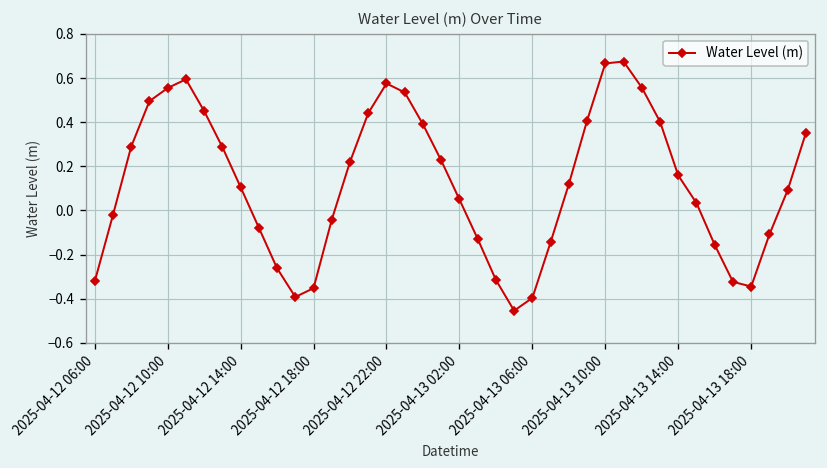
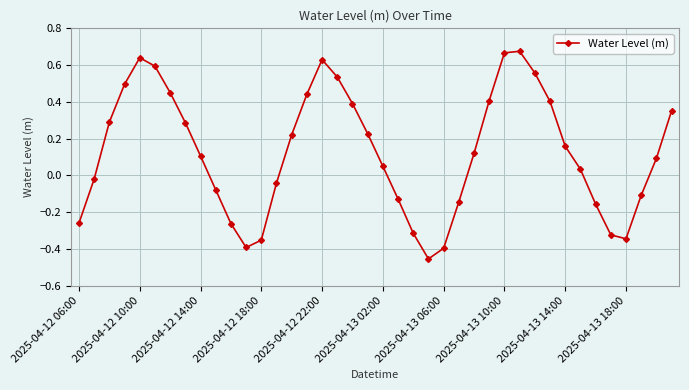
2025-04-12 06:00: -0.32 -> -0.26
2025-04-12 10:00: 0.56 -> 0.64
2025-04-12 22:00: 0.58 -> 0.63
